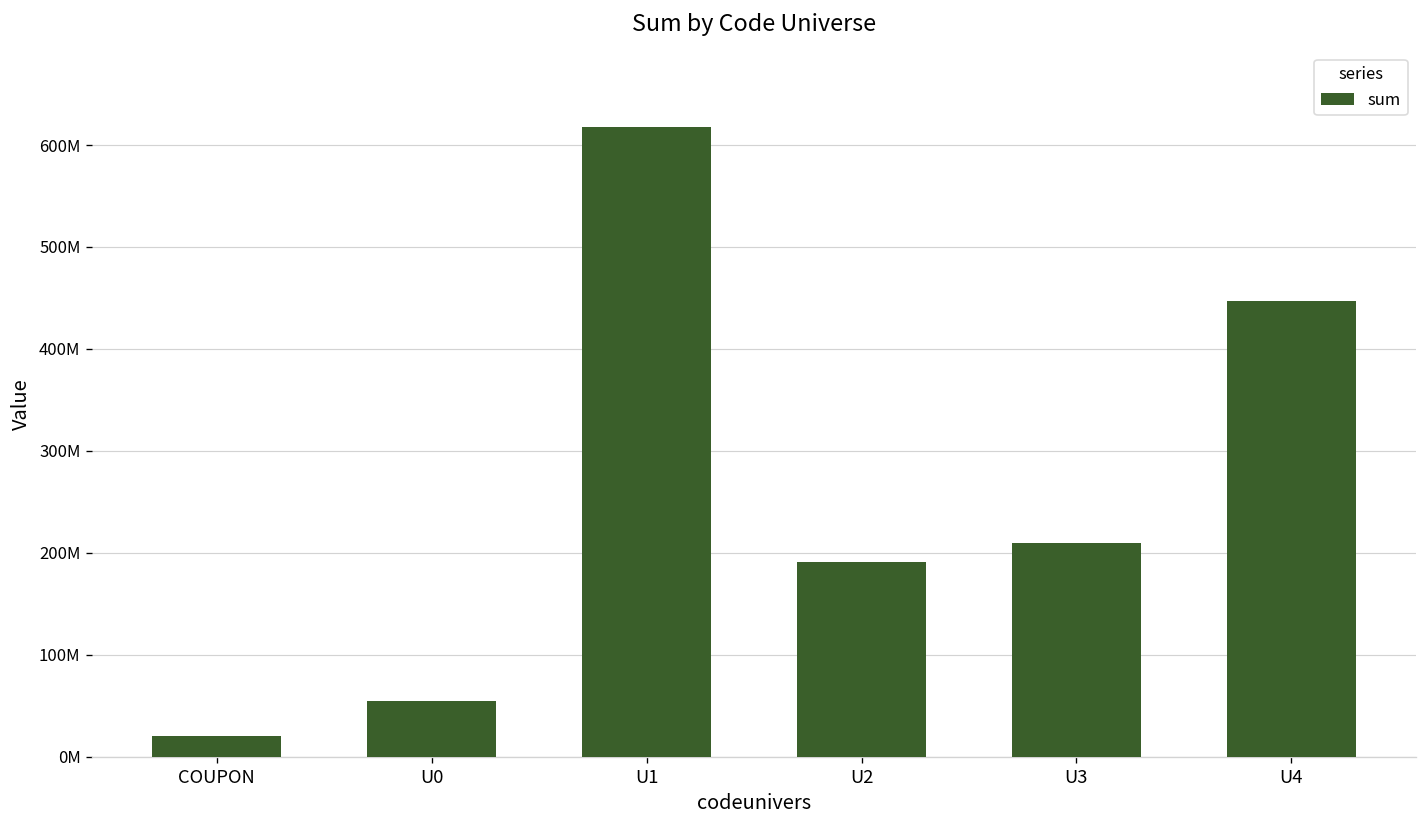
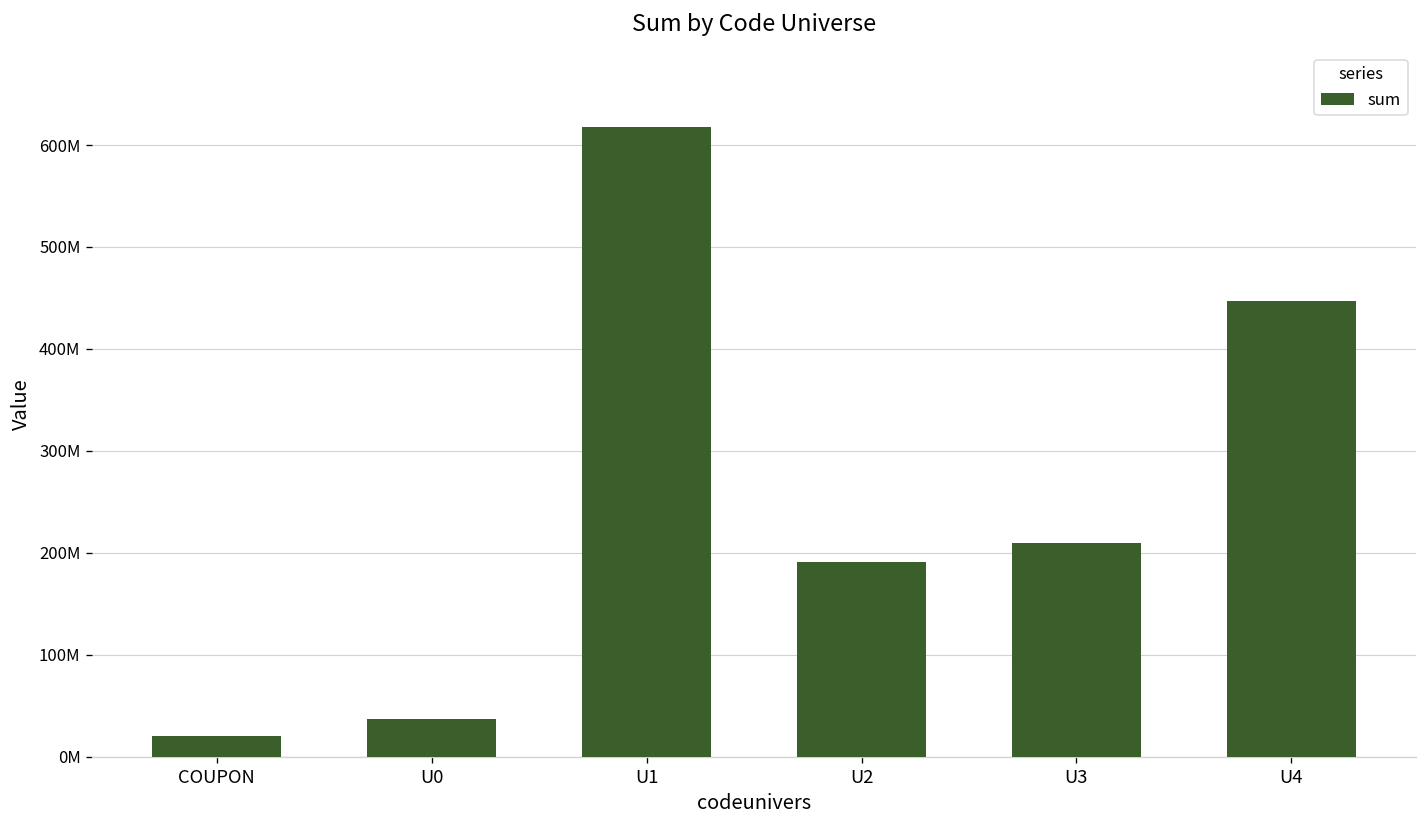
U0: 60000000 -> 40000000
